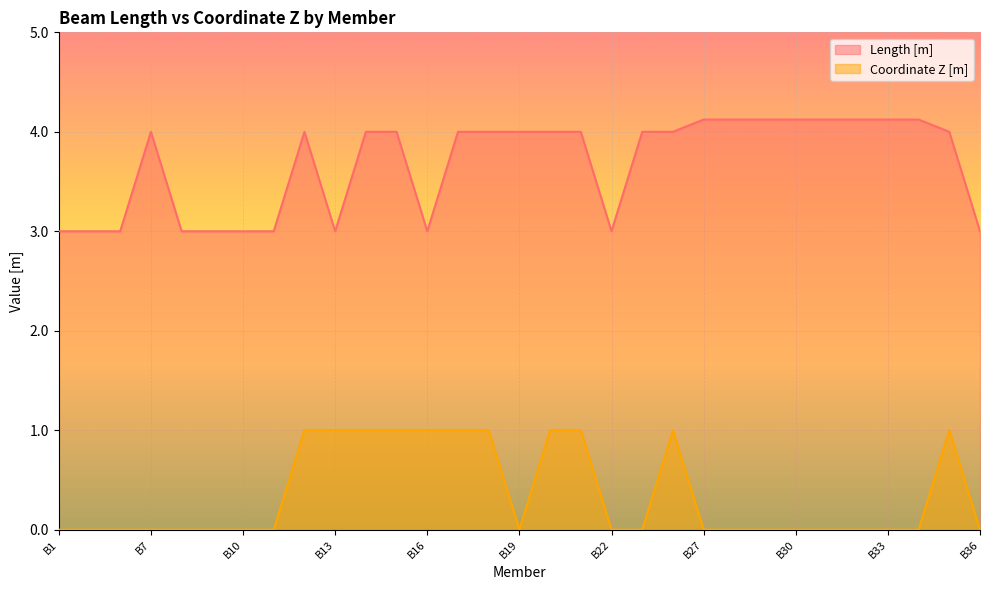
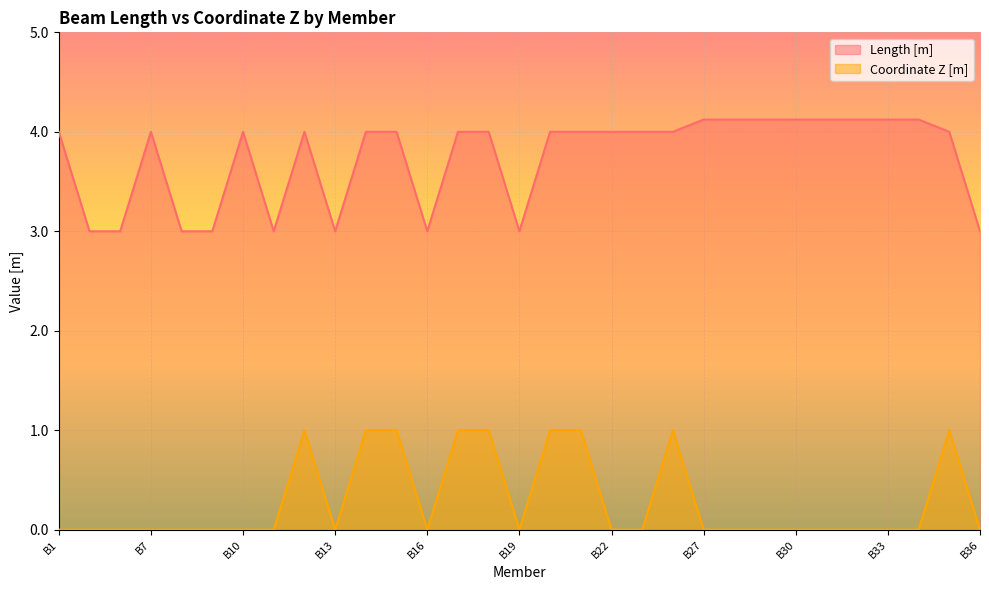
Length [m], B1: 3 -> 4
Length [m], B10: 3 -> 4
Coordinate Z [m], B13: 1 -> 0
Coordinate Z [m], B16: 1 -> 0
Length [m], B19: 4 -> 3
Length [m], B22: 3 -> 4
